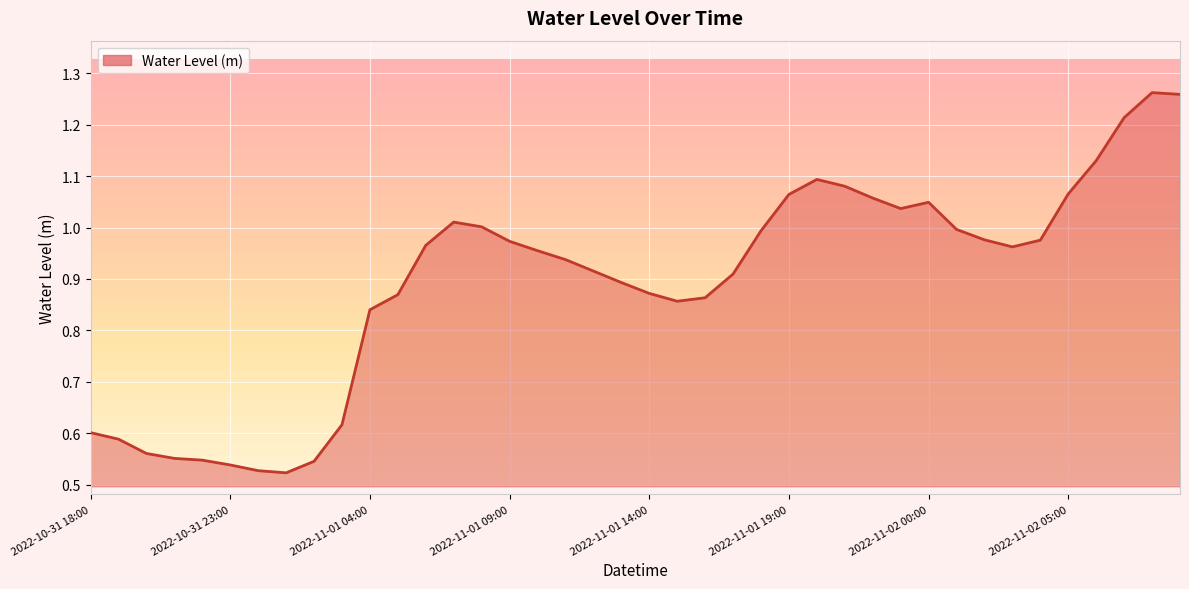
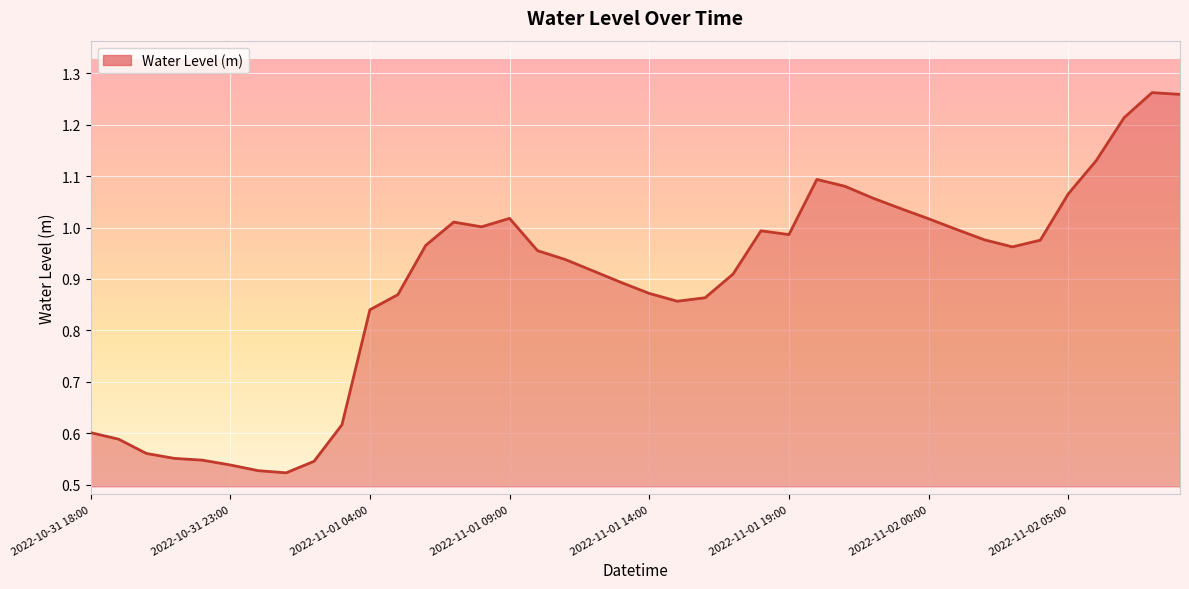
2022-11-01 09:00: 0.97 -> 1.02
2022-11-01 19:00: 1.06 -> 0.99
2022-11-02 00:00: 1.05 -> 1.02
